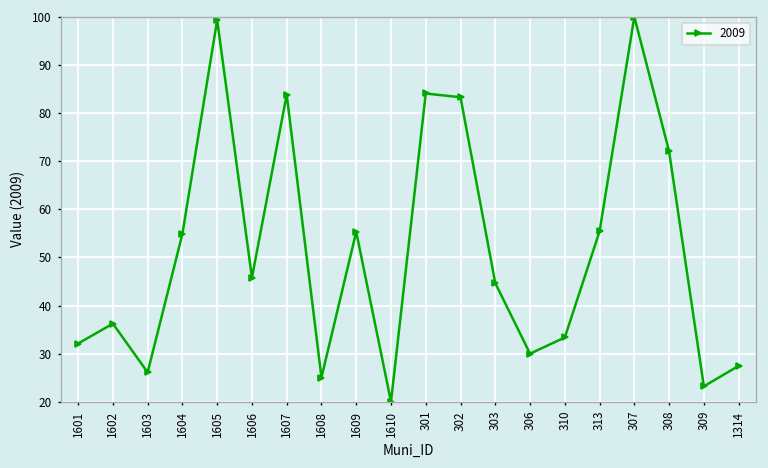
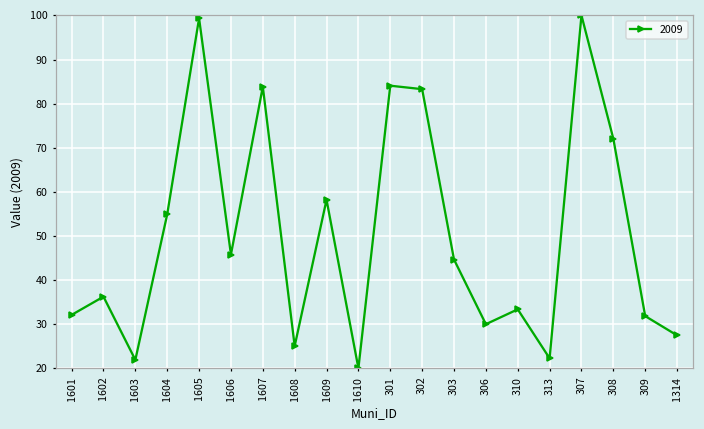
1603: 26 -> 22
1609: 55 -> 58
313: 55 -> 22
309: 23 -> 32
